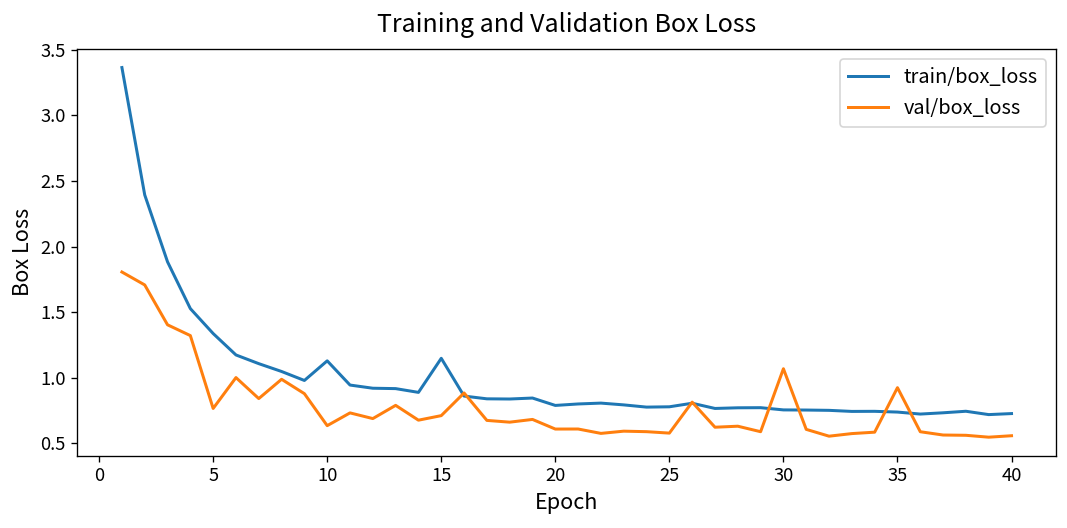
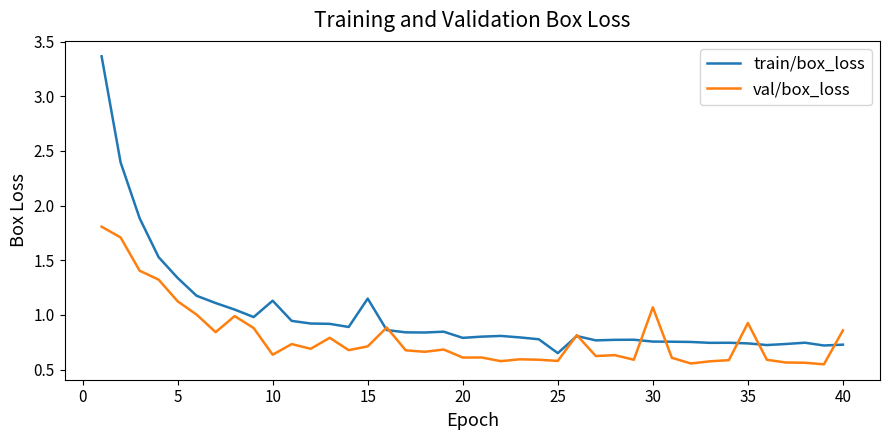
val/box_loss, 5: 0.77 -> 1.12
train/box_loss, 25: 0.78 -> 0.65
val/box_loss, 40: 0.56 -> 0.86
